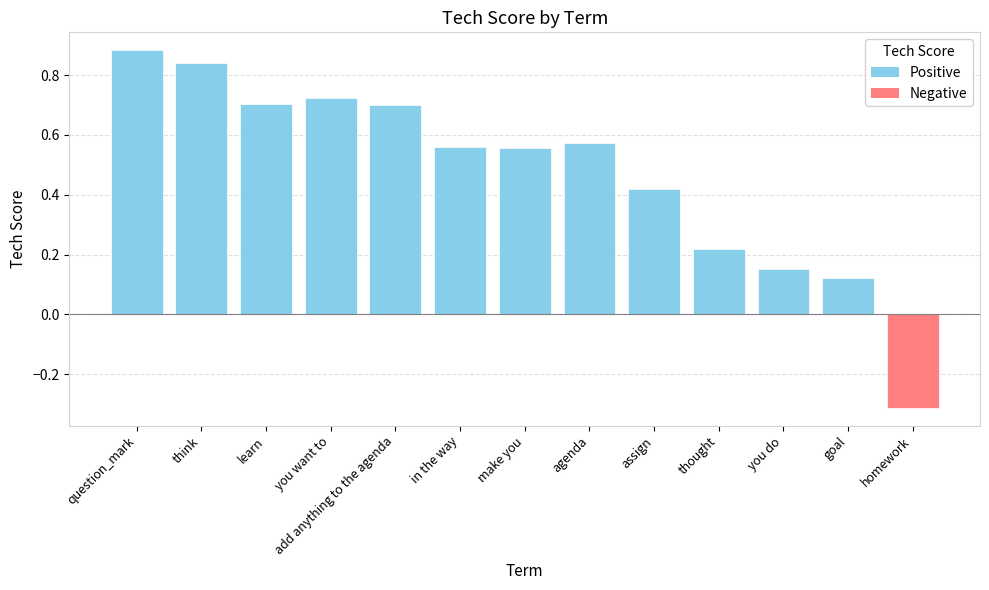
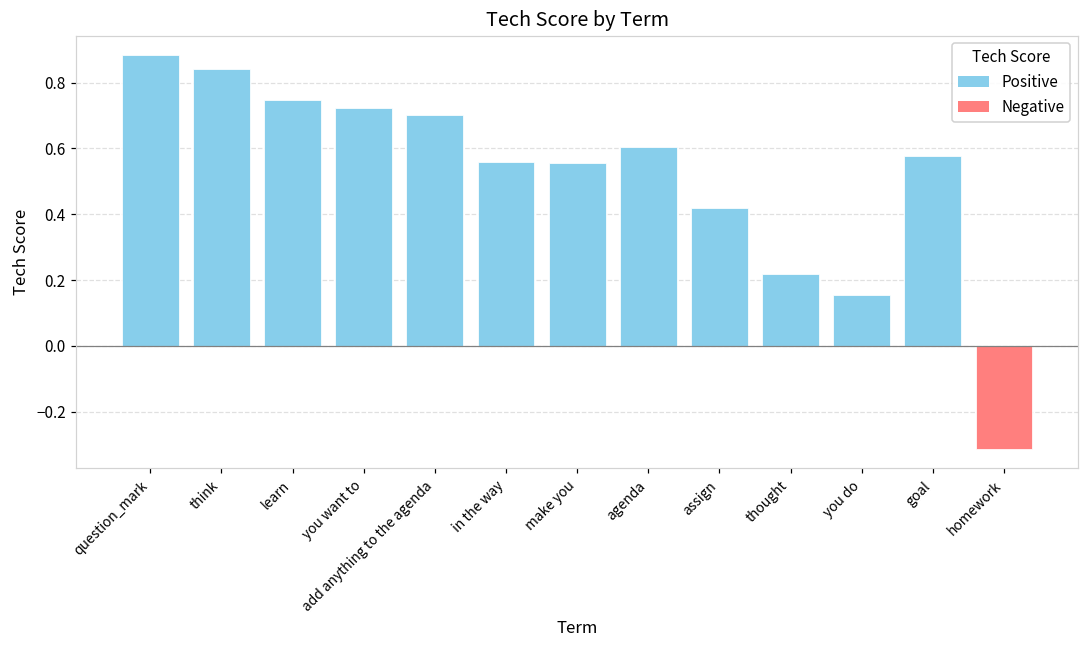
learn: 0.70 -> 0.75
agenda: 0.57 -> 0.60
goal: 0.12 -> 0.58
